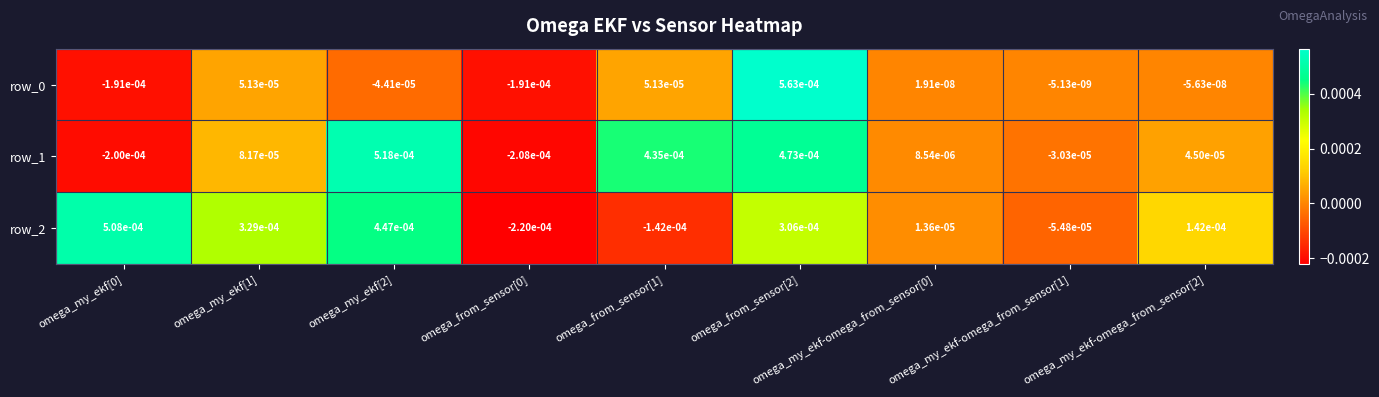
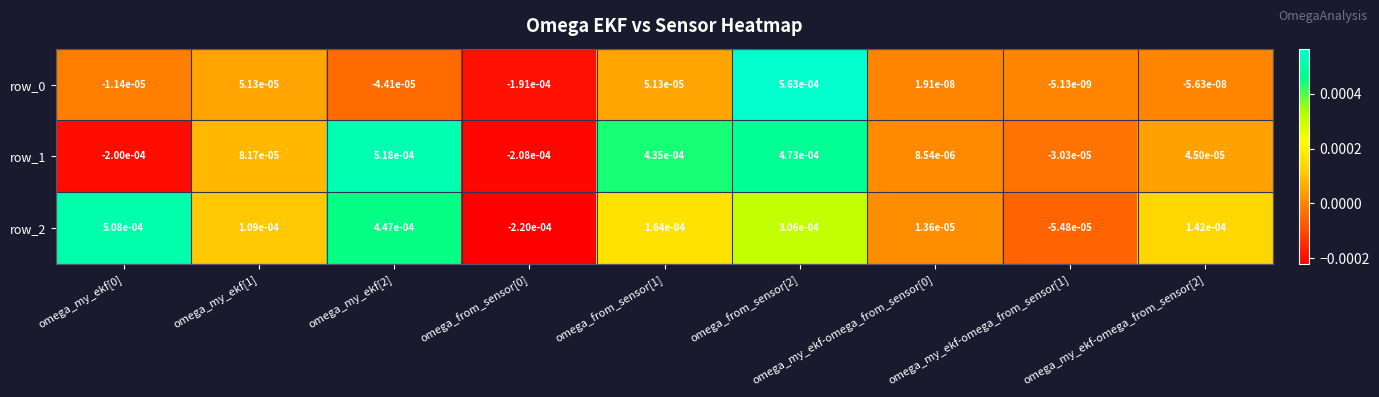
row_0, omega_my_ekf[0]: -1.91e-04 -> -1.14e-05
row_2, omega_my_ekf[1]: 3.29e-04 -> 1.09e-04
row_2, omega_from_sensor[1]: -1.42e-04 -> 1.64e-04
